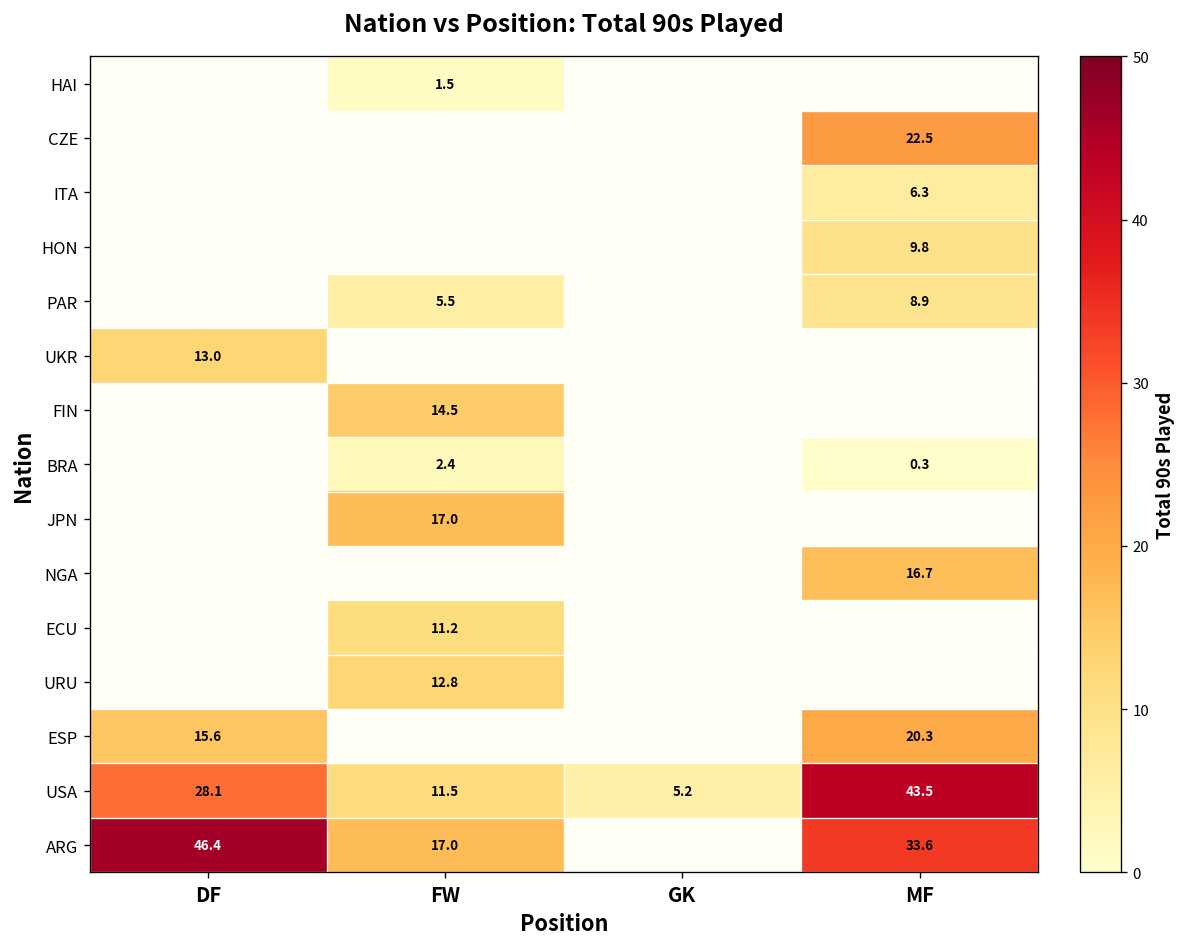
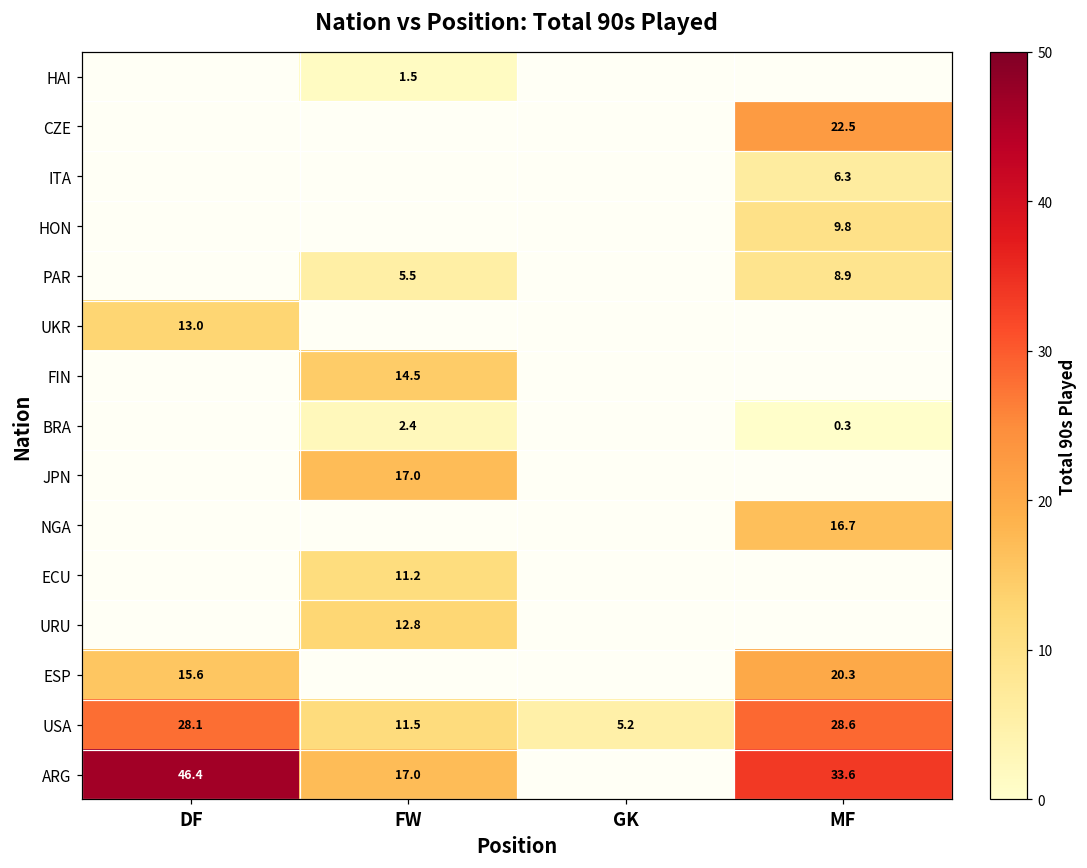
USA, MF: 43.5 -> 28.6
